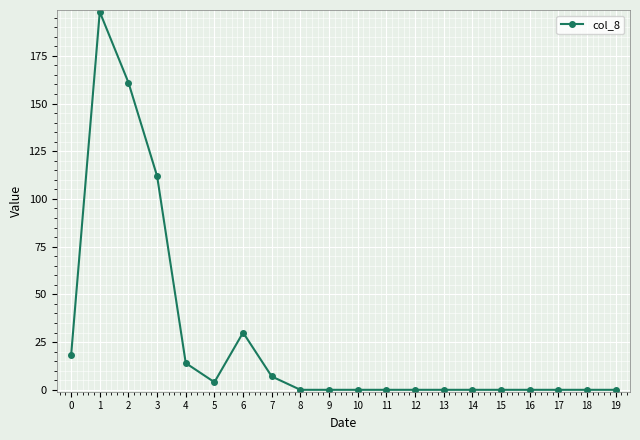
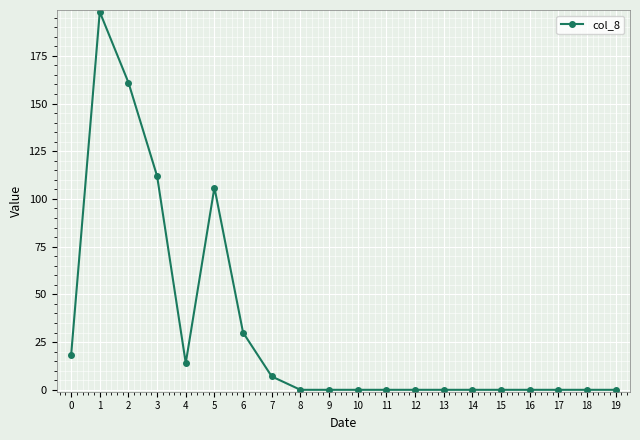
5: 4 -> 106
